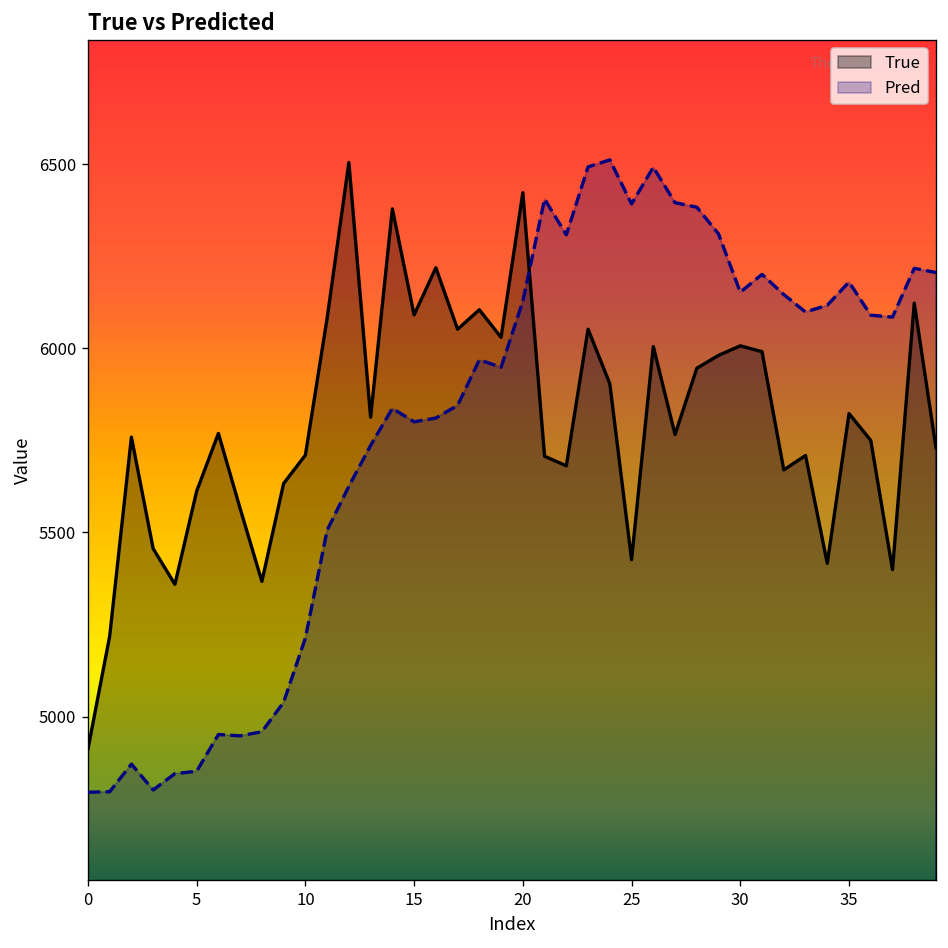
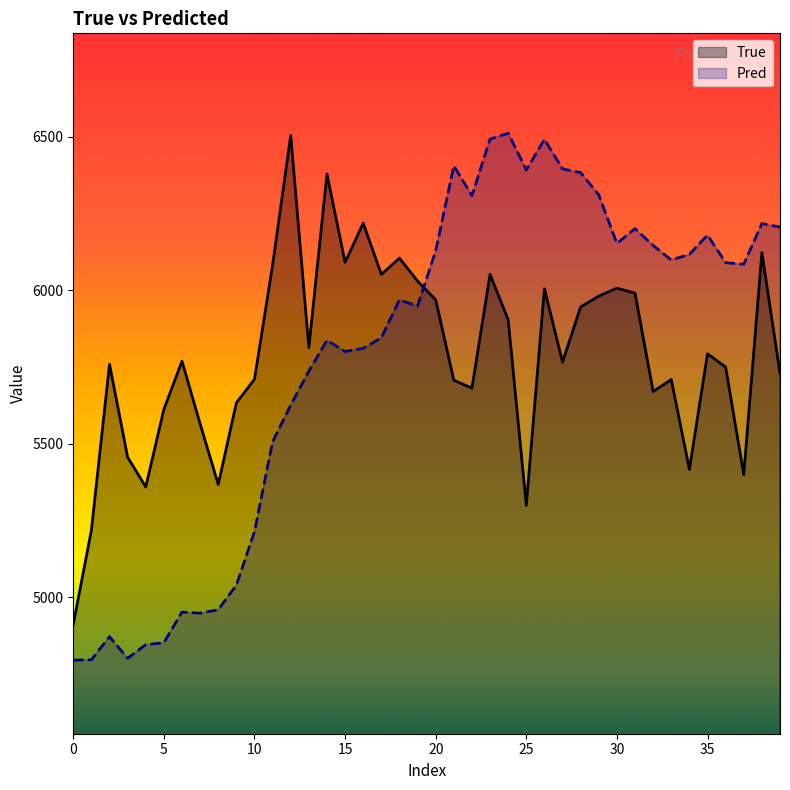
True, 20: 6420 -> 5970
True, 25: 5430 -> 5300
True, 35: 5820 -> 5790
